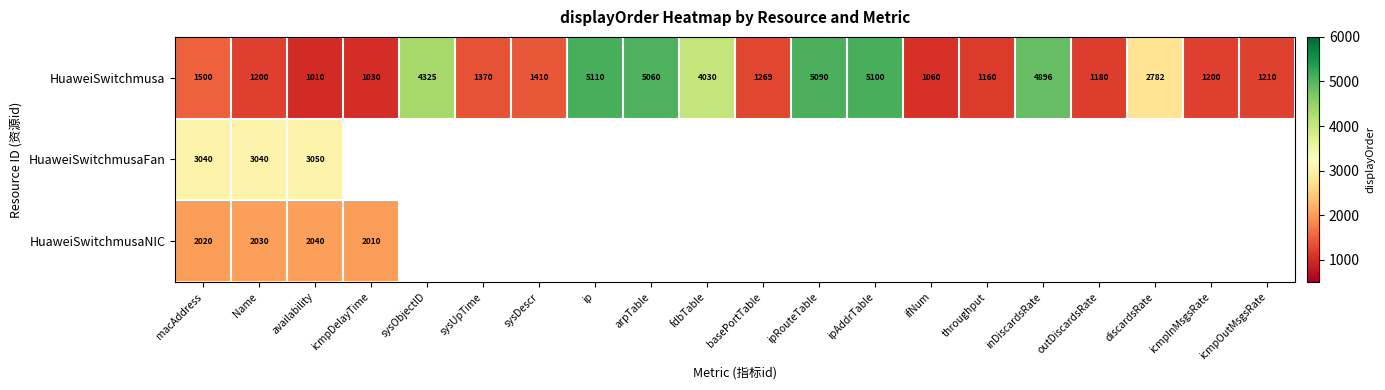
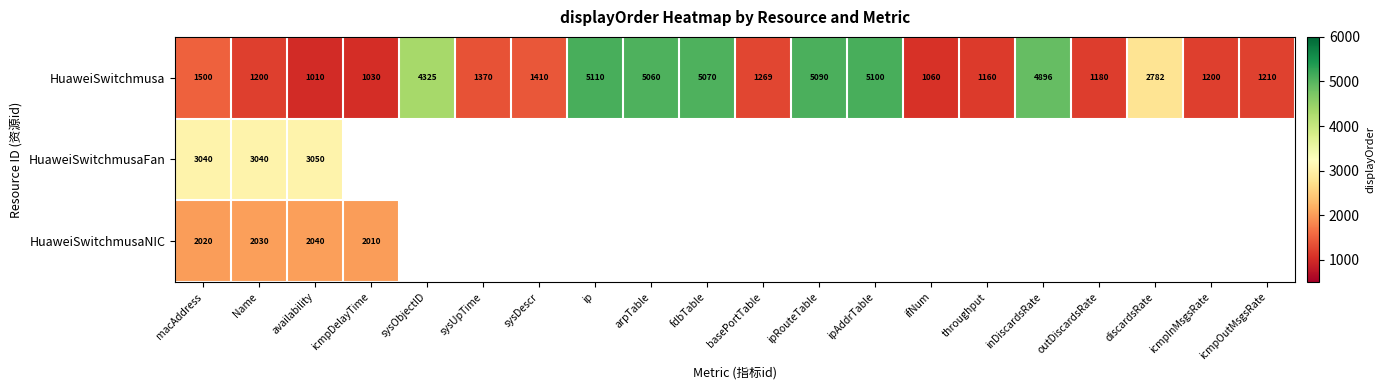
HuaweiSwitchmusa, fdbTable: 4030 -> 5070
